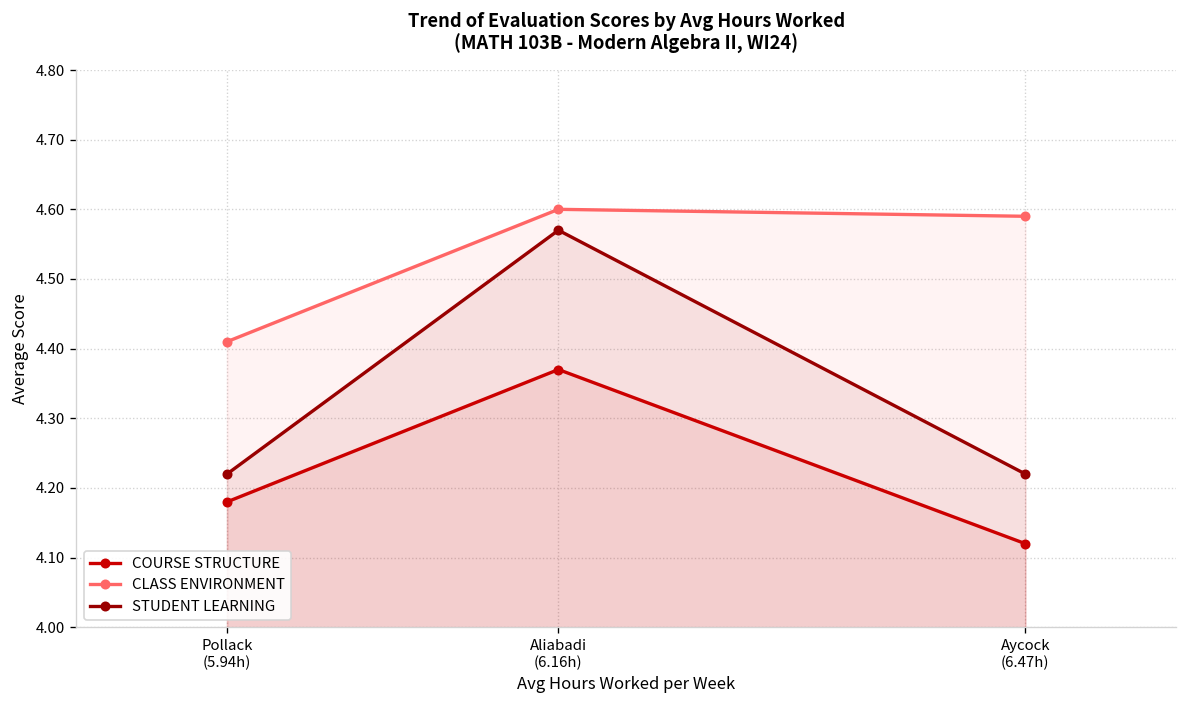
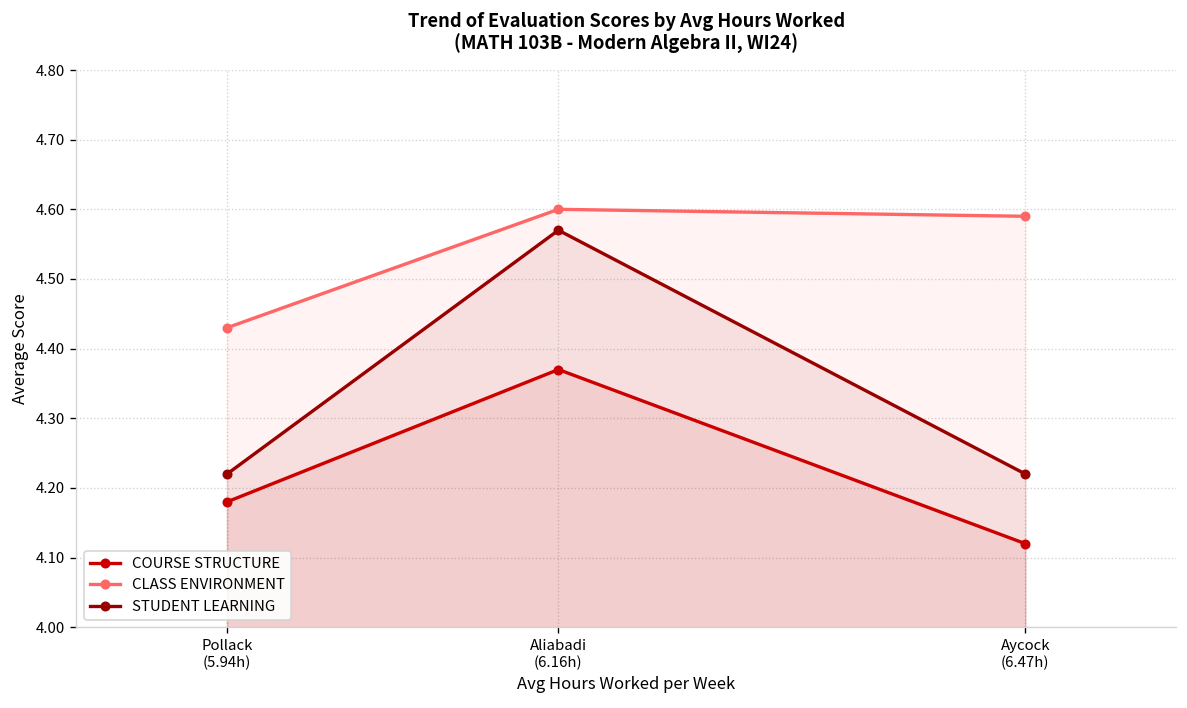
CLASS ENVIRONMENT, Pollack (5.94h): 4.41 -> 4.43
